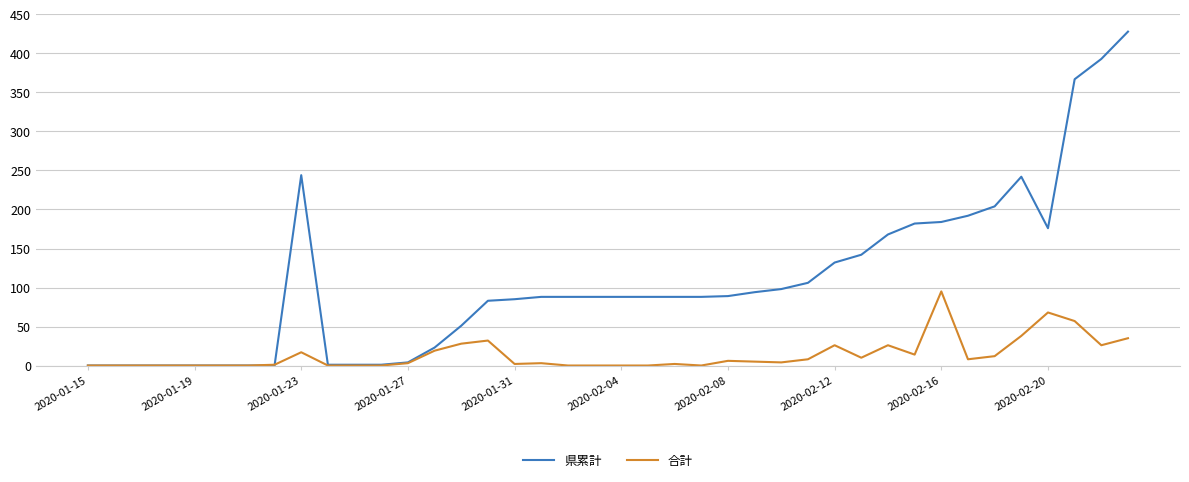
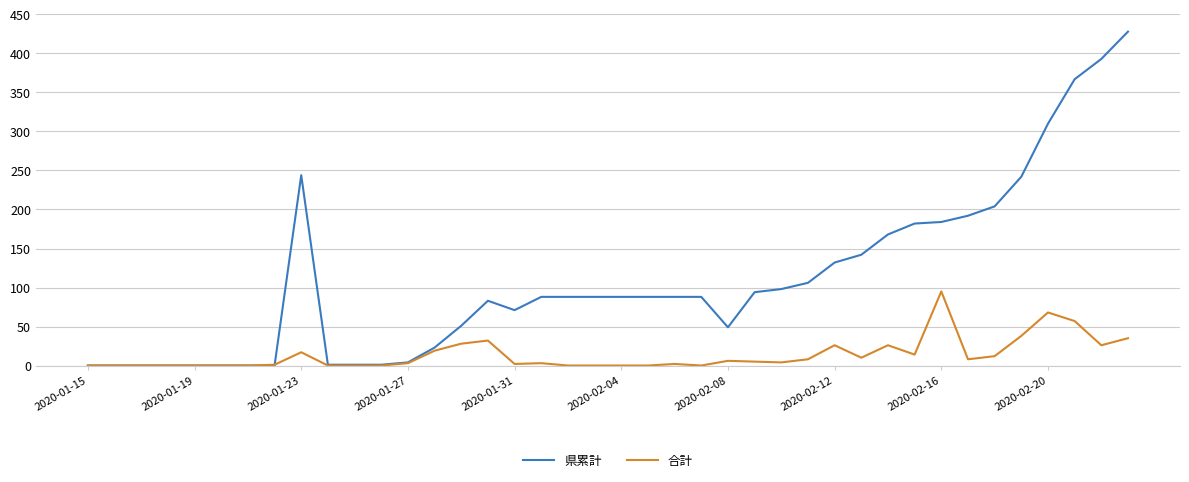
県累計, 2020-01-31: 90 -> 70
県累計, 2020-02-08: 90 -> 50
県累計, 2020-02-20: 180 -> 310
